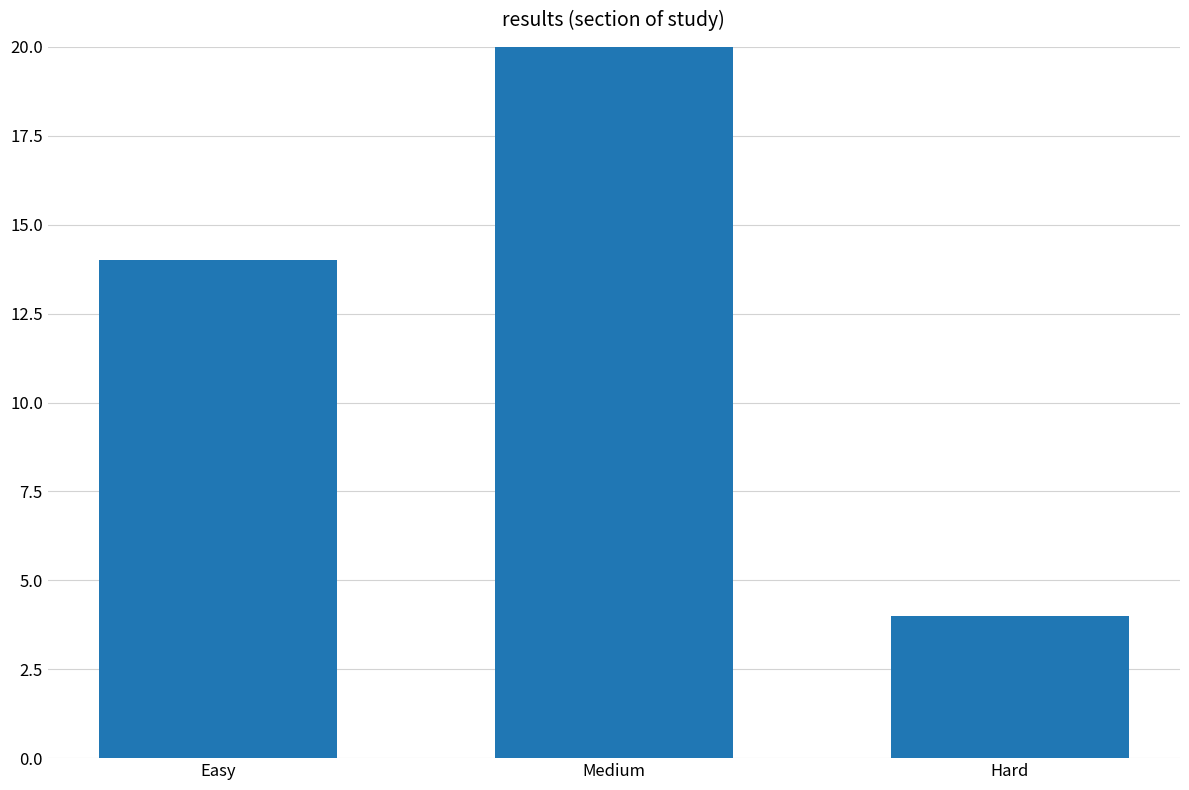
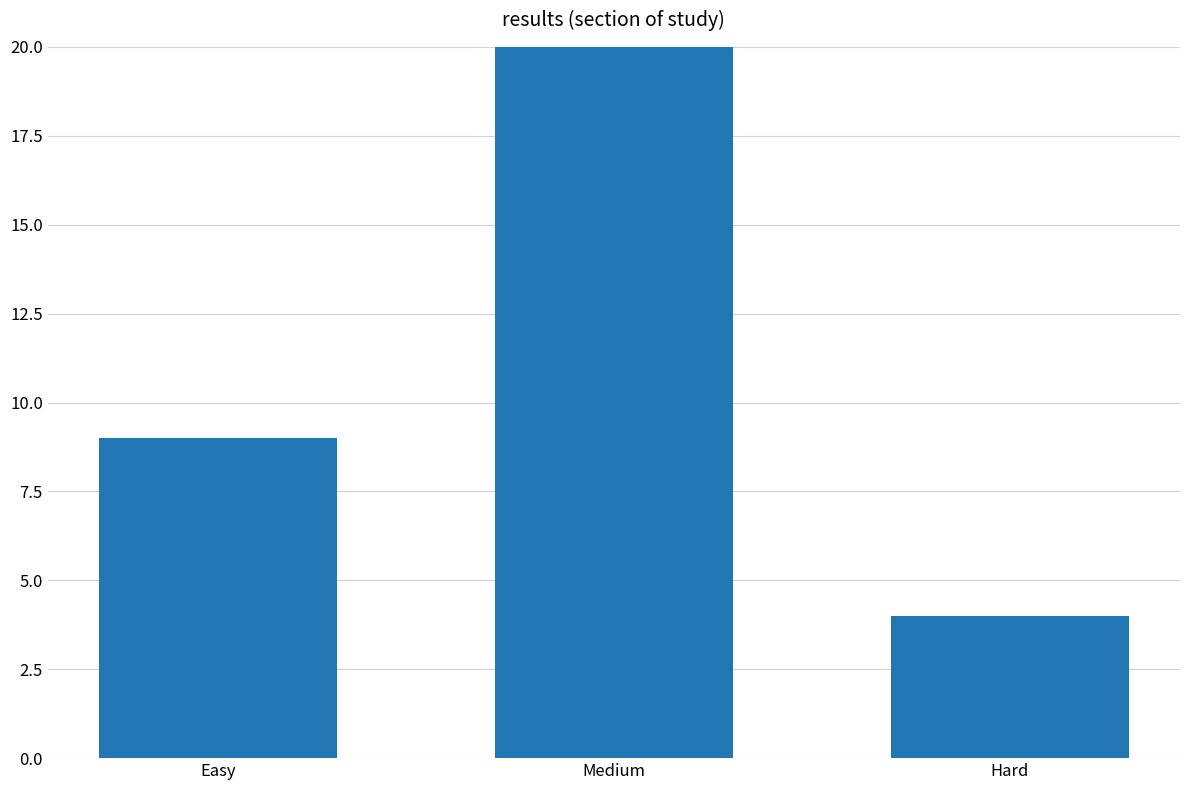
Easy: 14 -> 9
